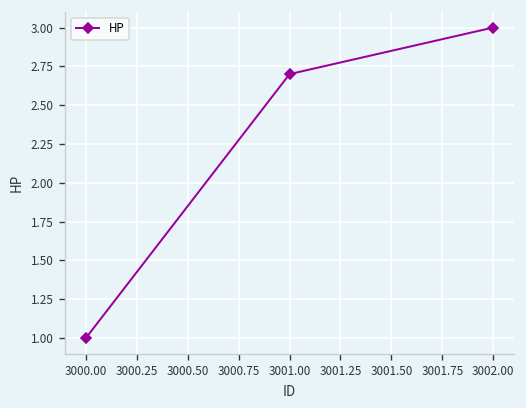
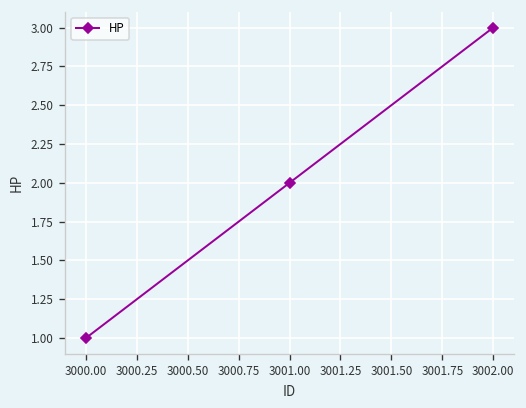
3001.00: 2.7 -> 2.0
